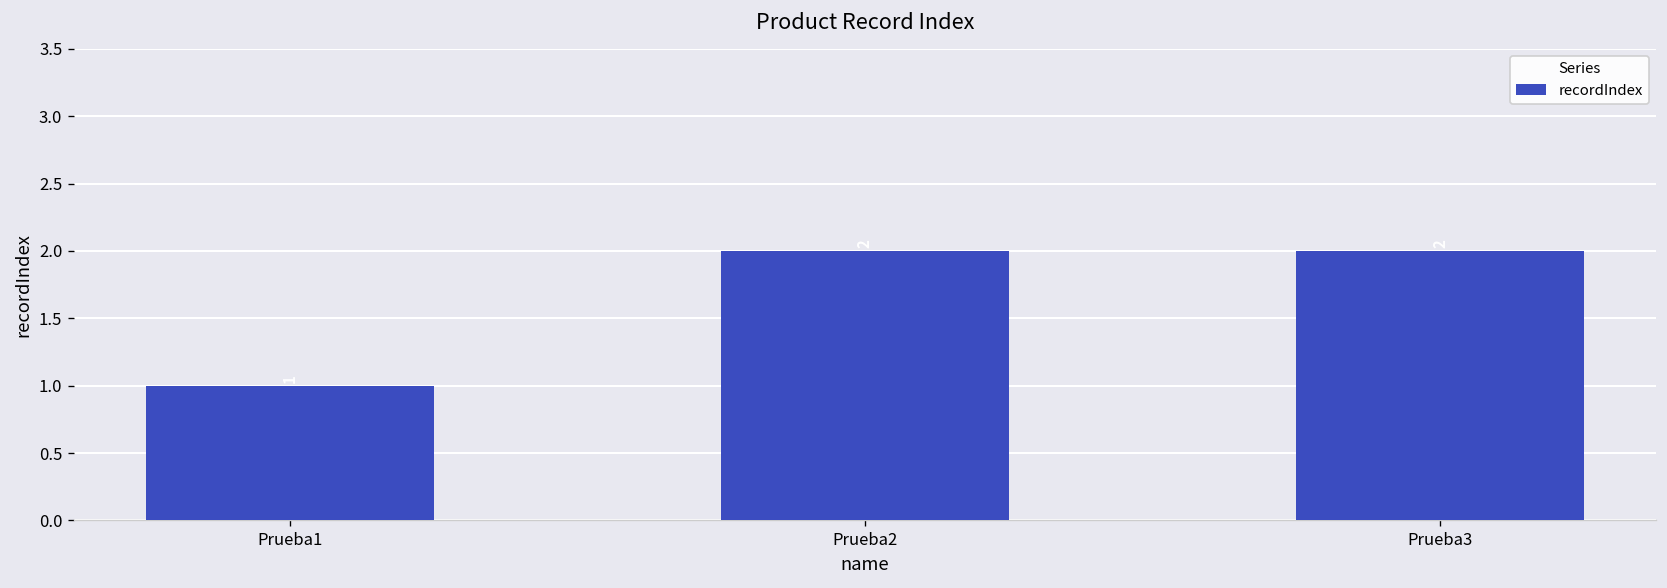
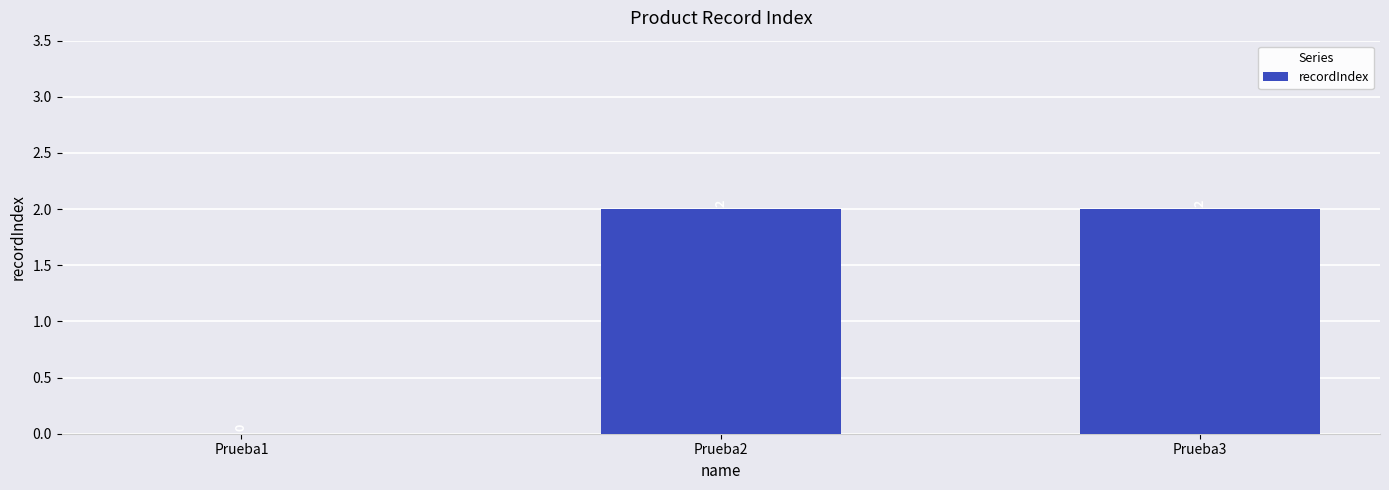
Prueba1: 1 -> 0
